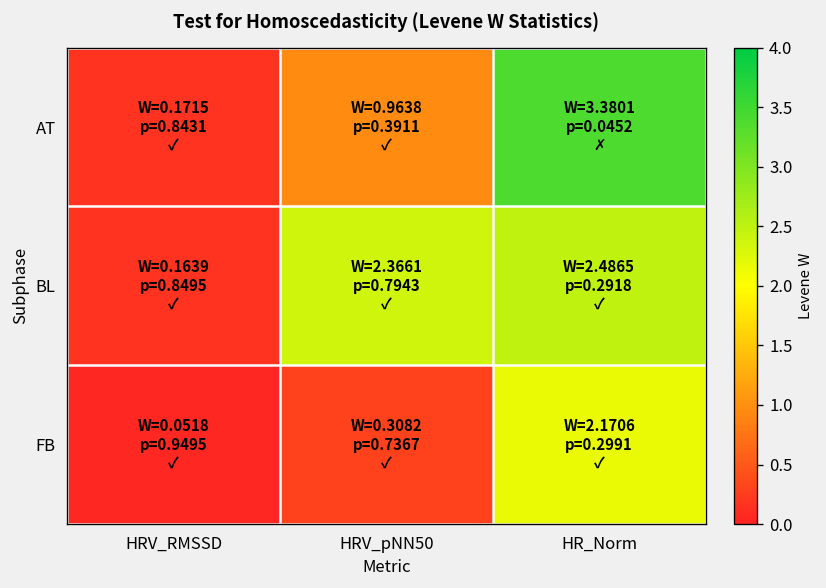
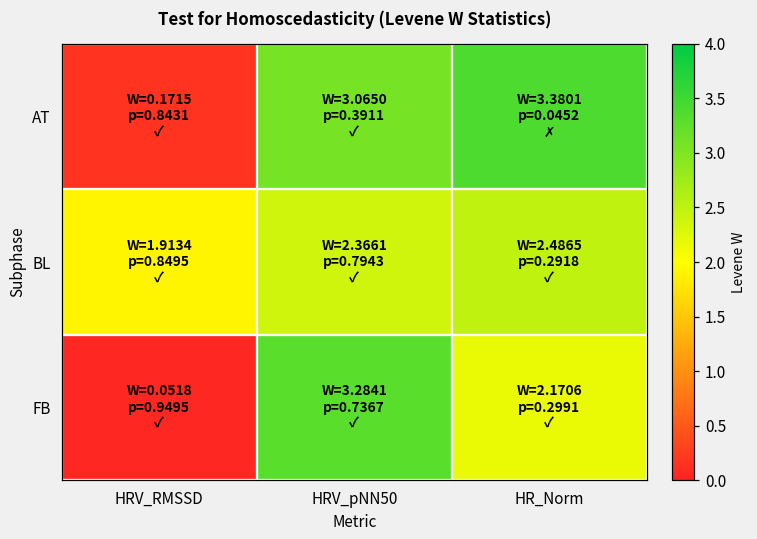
AT, HRV_pNN50: 0.9638 -> 3.0650
BL, HRV_RMSSD: 0.1639 -> 1.9134
FB, HRV_pNN50: 0.3082 -> 3.2841
